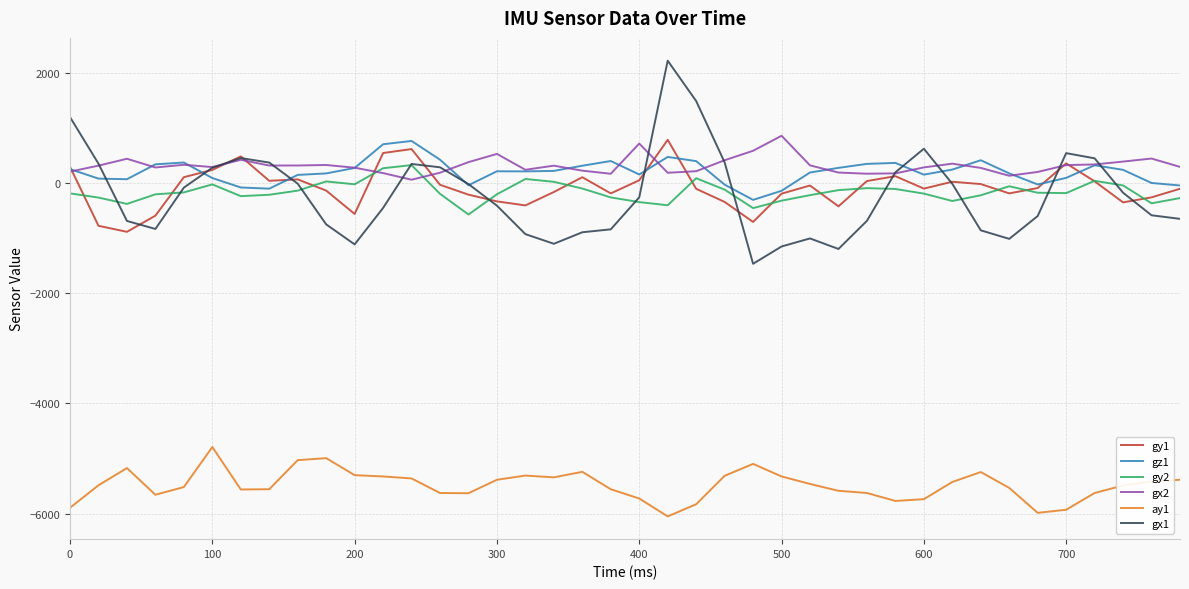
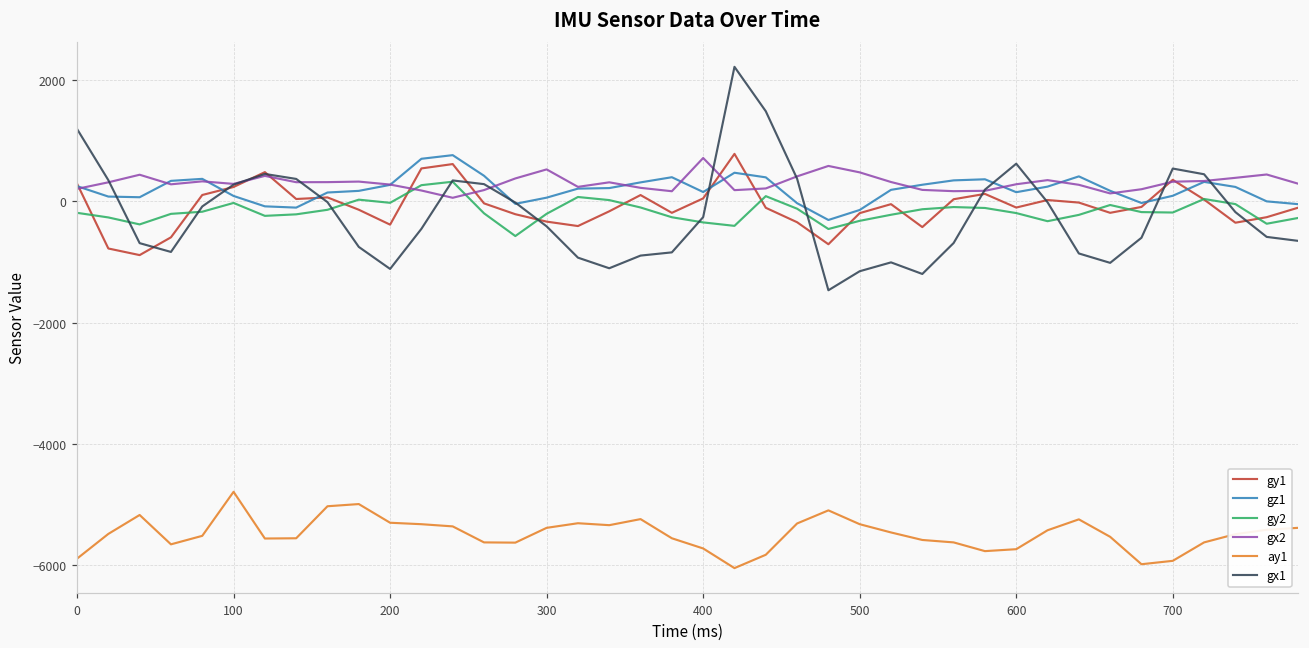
gy1, 200: -600 -> -400
gz1, 300: 200 -> 100
gx2, 500: 900 -> 500
